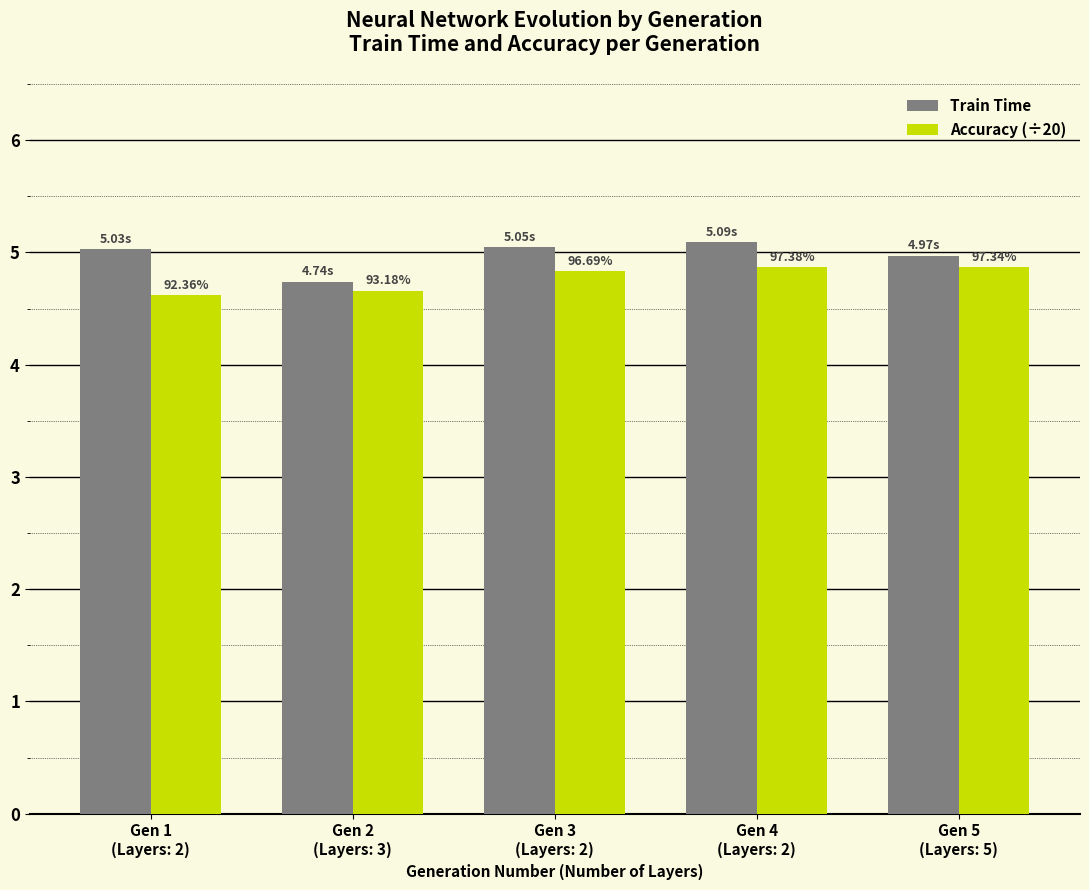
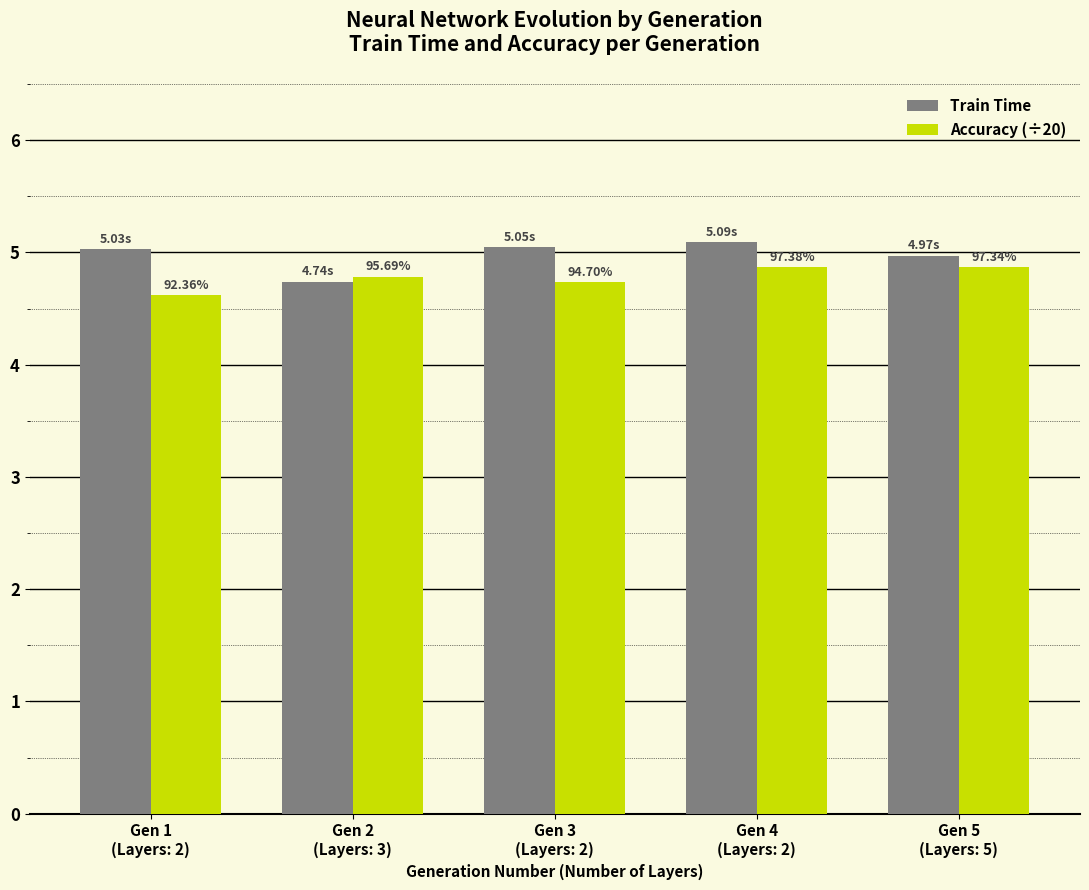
Accuracy (÷20), Gen 2 (Layers: 3): 93.18% -> 95.69%
Accuracy (÷20), Gen 3 (Layers: 2): 96.69% -> 94.70%
